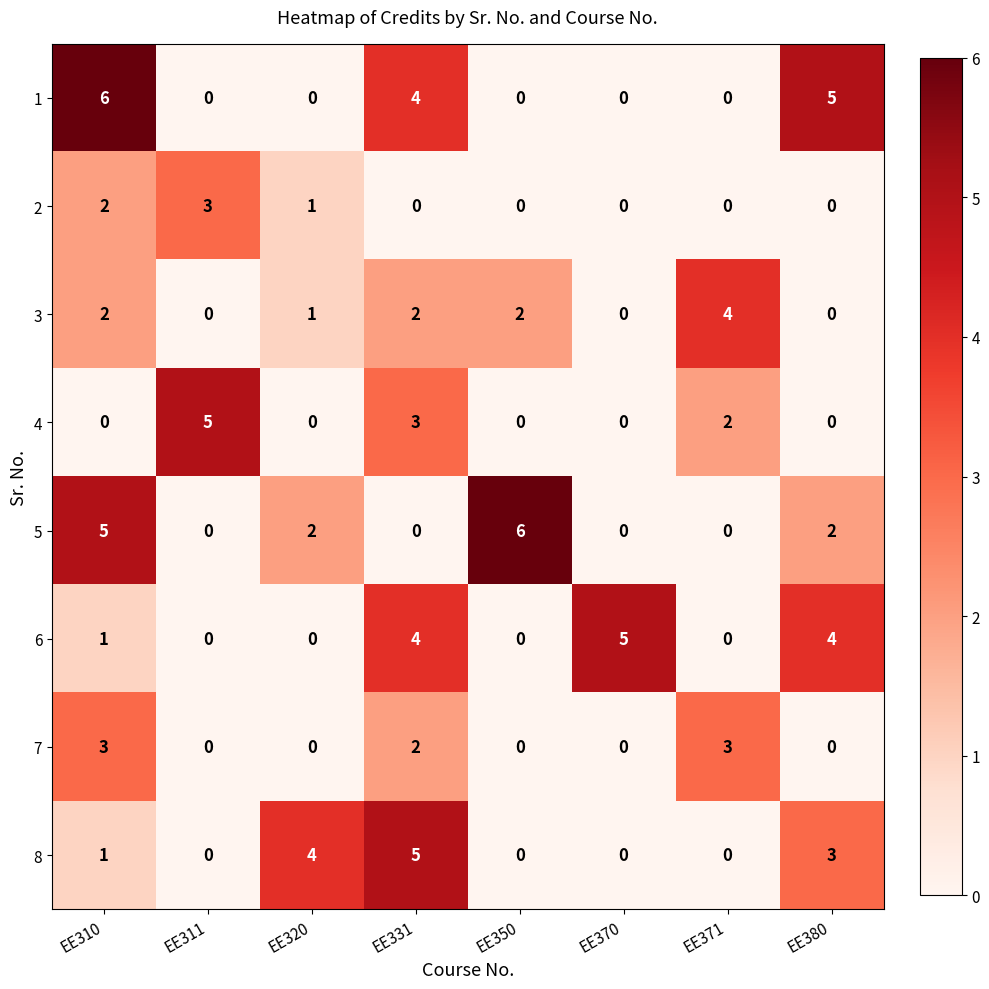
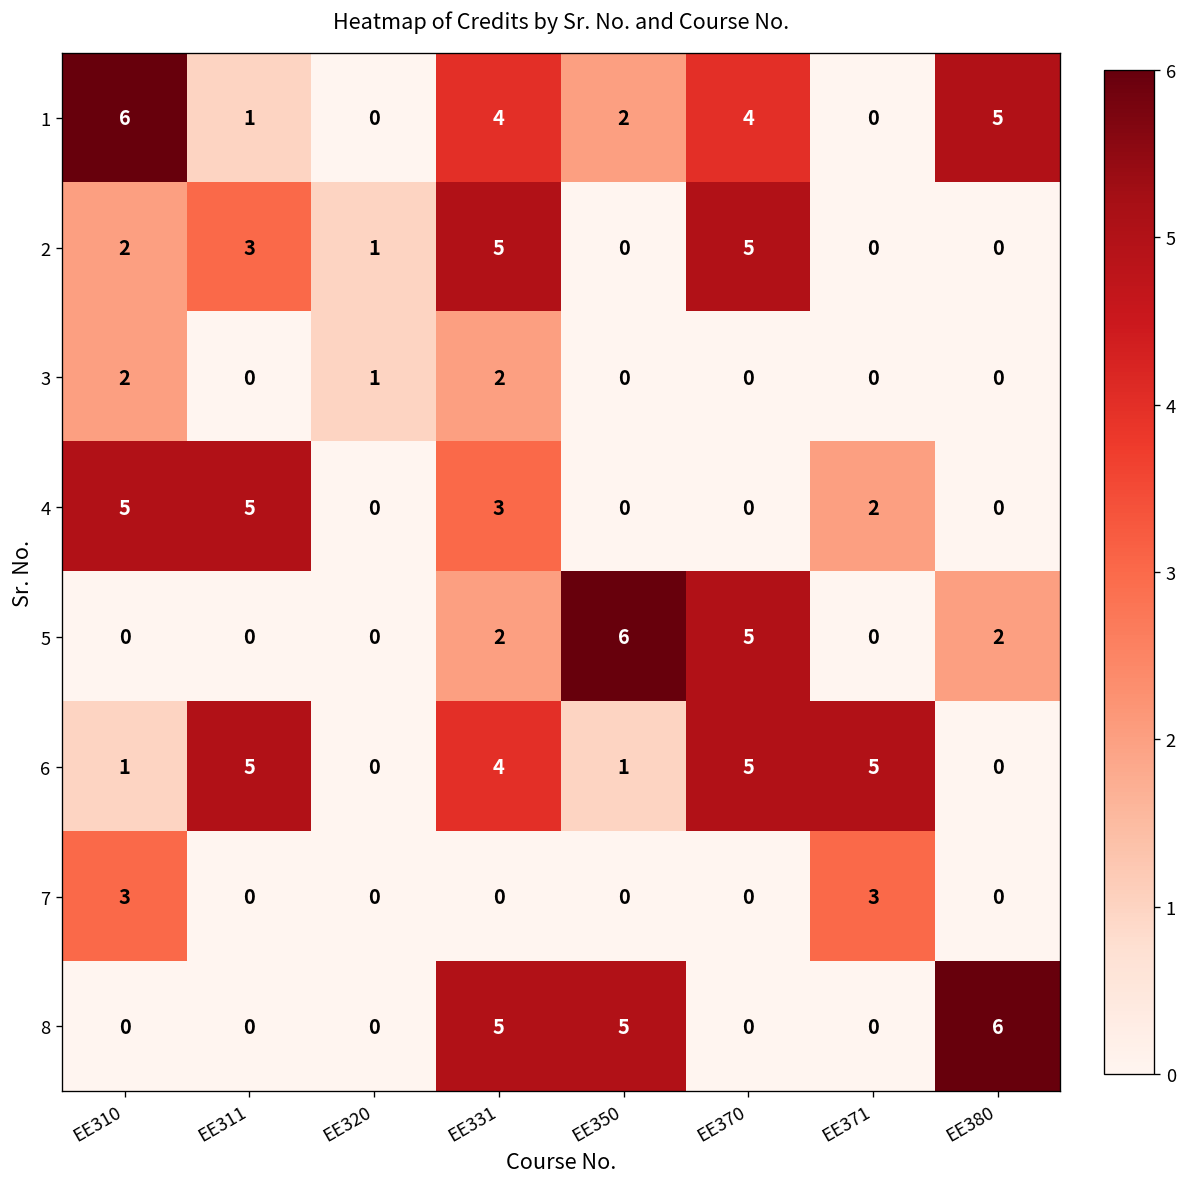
1, EE311: 0 -> 1
1, EE350: 0 -> 2
1, EE370: 0 -> 4
2, EE331: 0 -> 5
2, EE370: 0 -> 5
3, EE350: 2 -> 0
3, EE371: 4 -> 0
4, EE310: 0 -> 5
5, EE310: 5 -> 0
5, EE320: 2 -> 0
5, EE331: 0 -> 2
5, EE370: 0 -> 5
6, EE311: 0 -> 5
6, EE350: 0 -> 1
6, EE371: 0 -> 5
6, EE380: 4 -> 0
7, EE331: 2 -> 0
8, EE310: 1 -> 0
8, EE320: 4 -> 0
8, EE350: 0 -> 5
8, EE380: 3 -> 6
